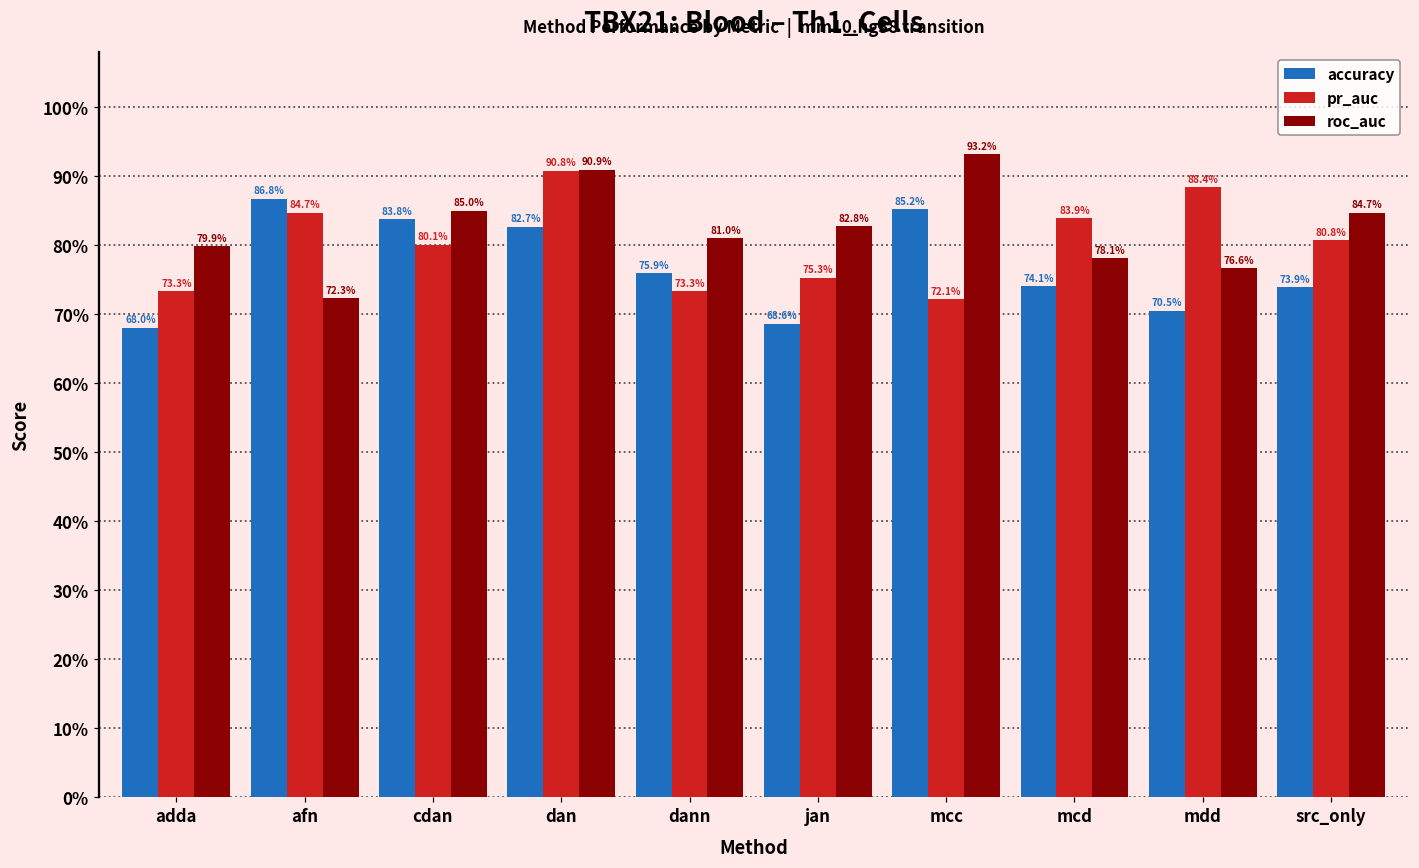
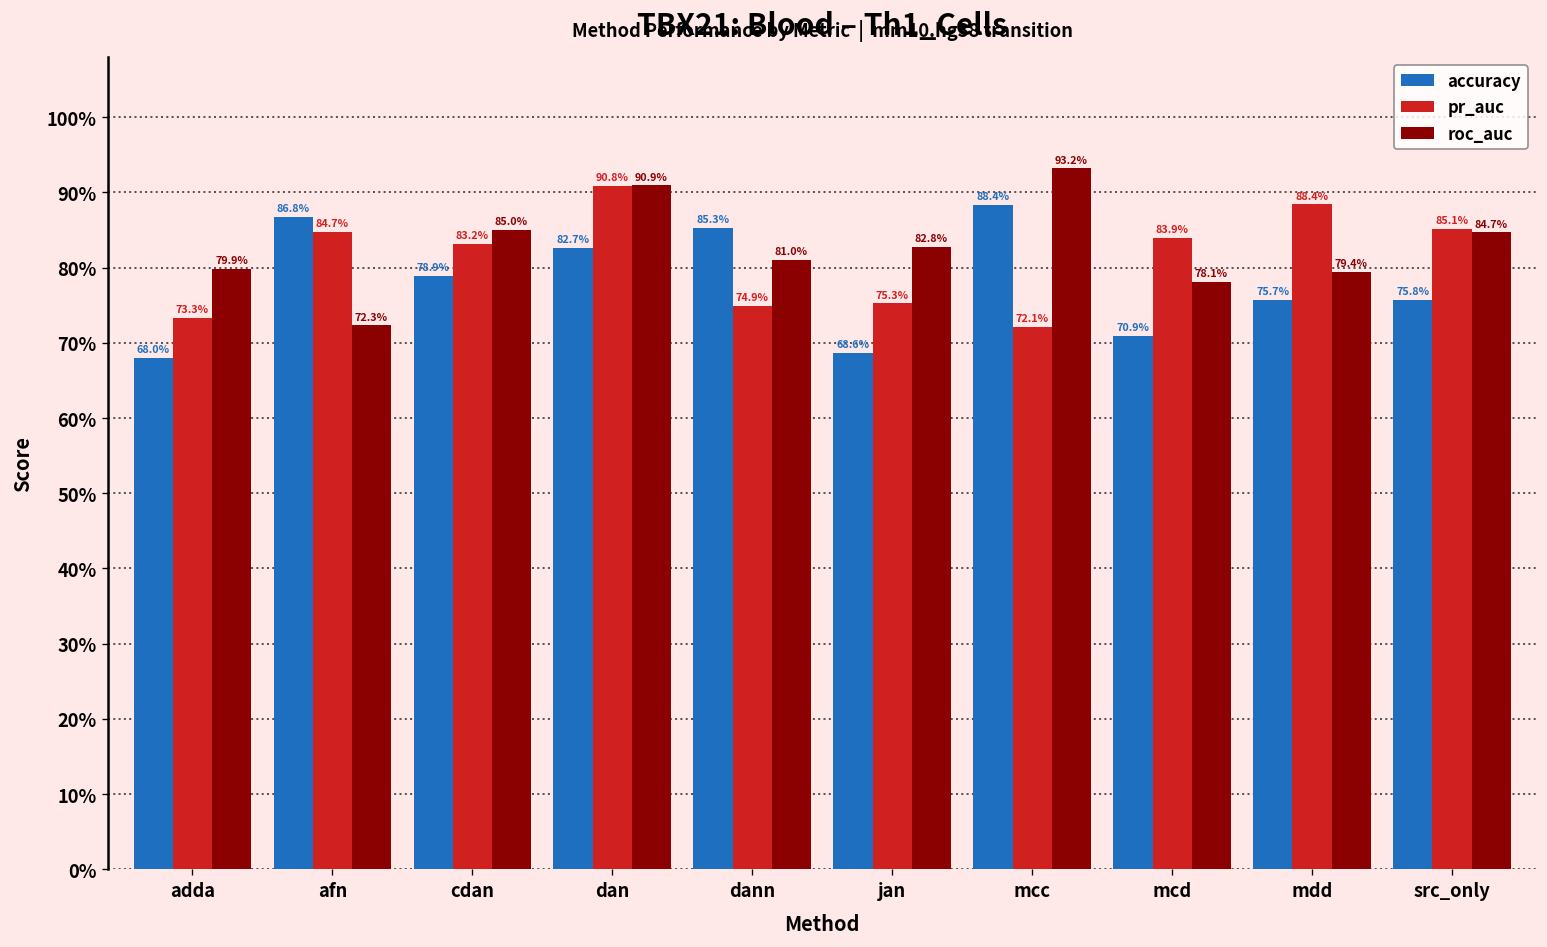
accuracy, cdan: 83.8% -> 78.9%
pr_auc, cdan: 80.1% -> 83.2%
accuracy, dann: 75.9% -> 85.3%
pr_auc, dann: 73.3% -> 74.9%
accuracy, mcc: 85.2% -> 88.4%
accuracy, mcd: 74.1% -> 70.9%
accuracy, mdd: 70.5% -> 75.7%
roc_auc, mdd: 76.6% -> 79.4%
accuracy, src_only: 73.9% -> 75.8%
pr_auc, src_only: 80.8% -> 85.1%
